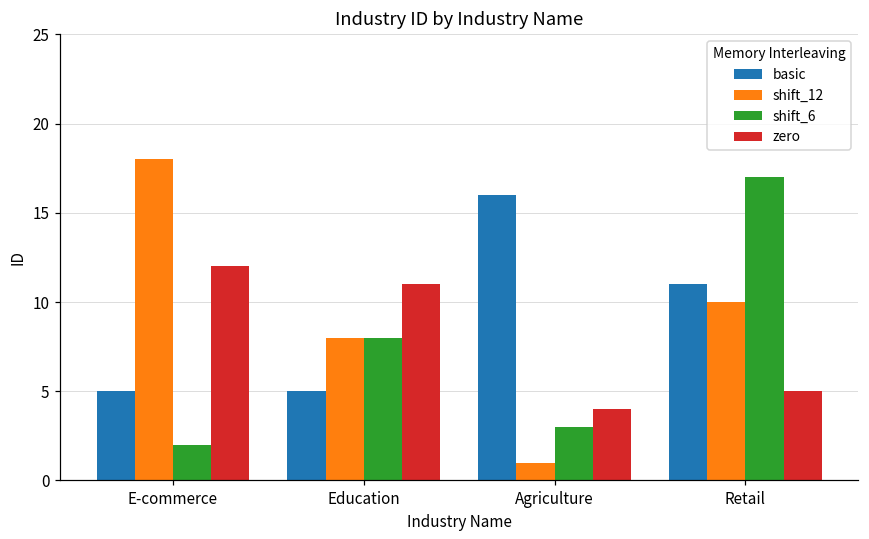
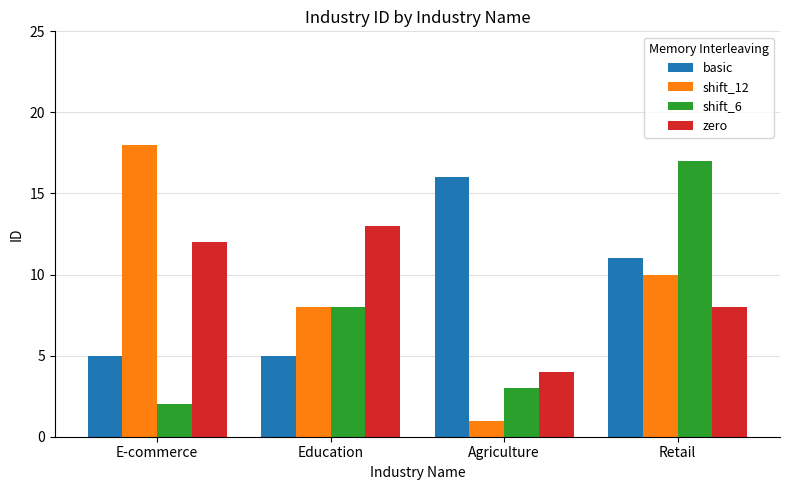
zero, Education: 11 -> 13
zero, Retail: 5 -> 8
